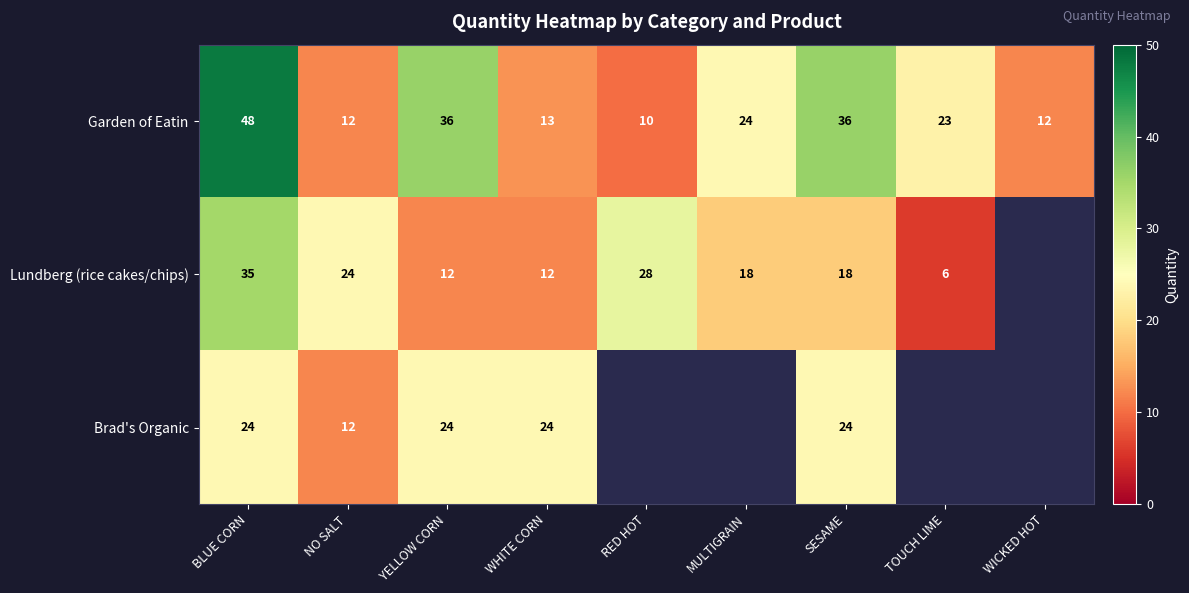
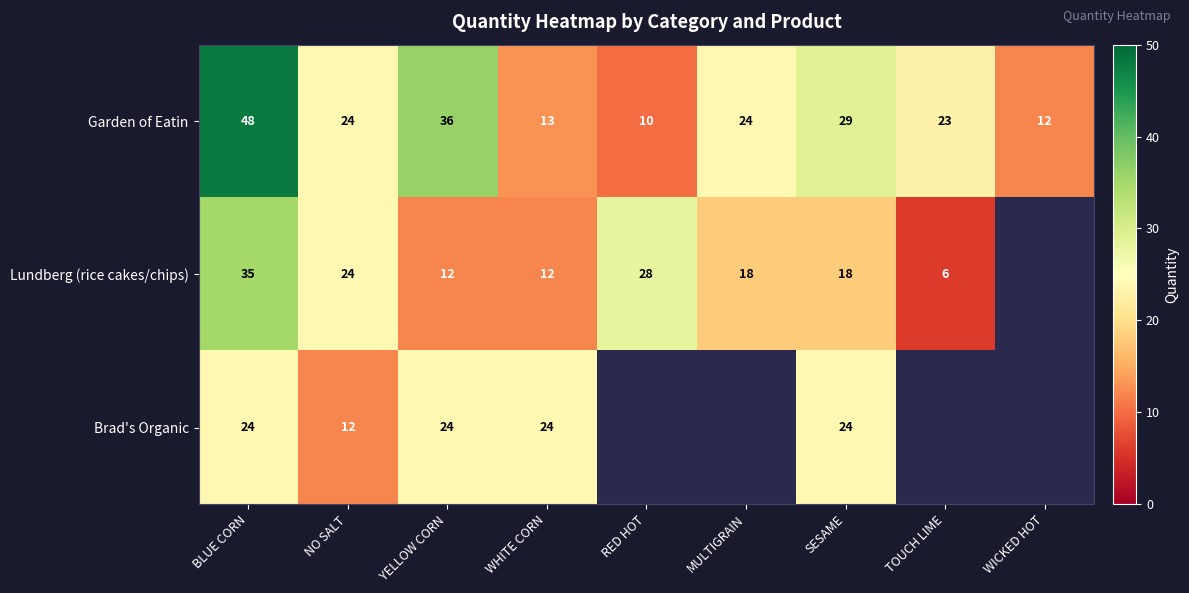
Garden of Eatin, NO SALT: 12 -> 24
Garden of Eatin, SESAME: 36 -> 29
